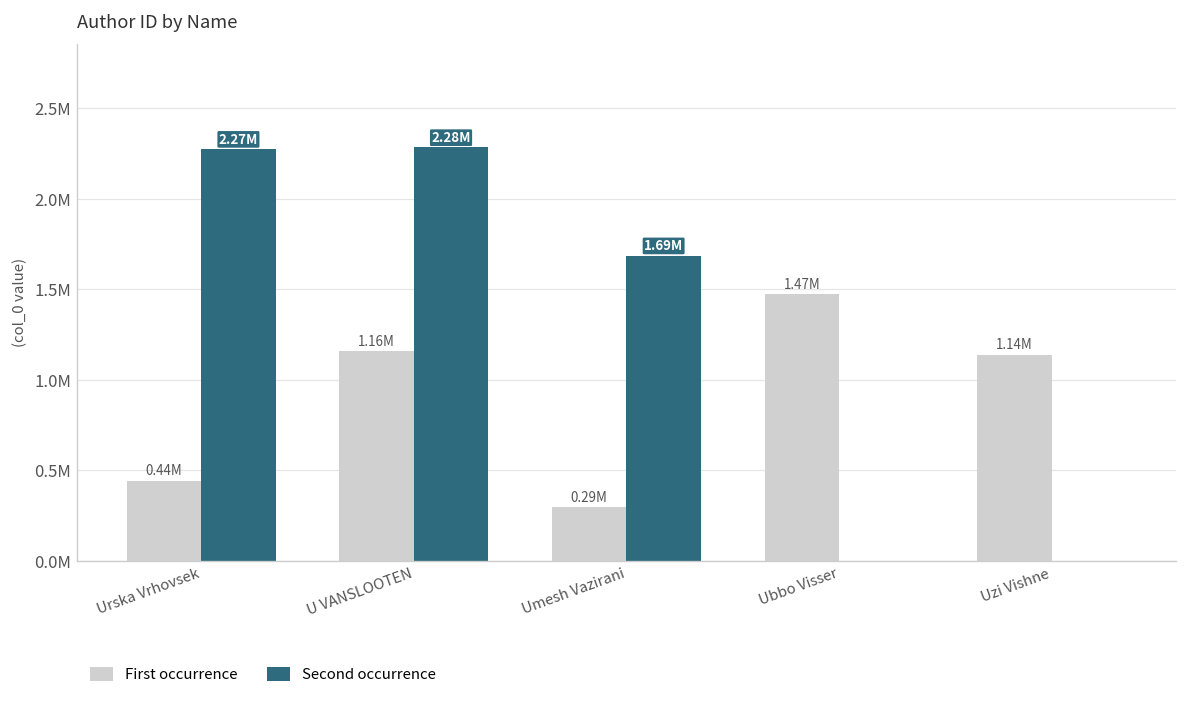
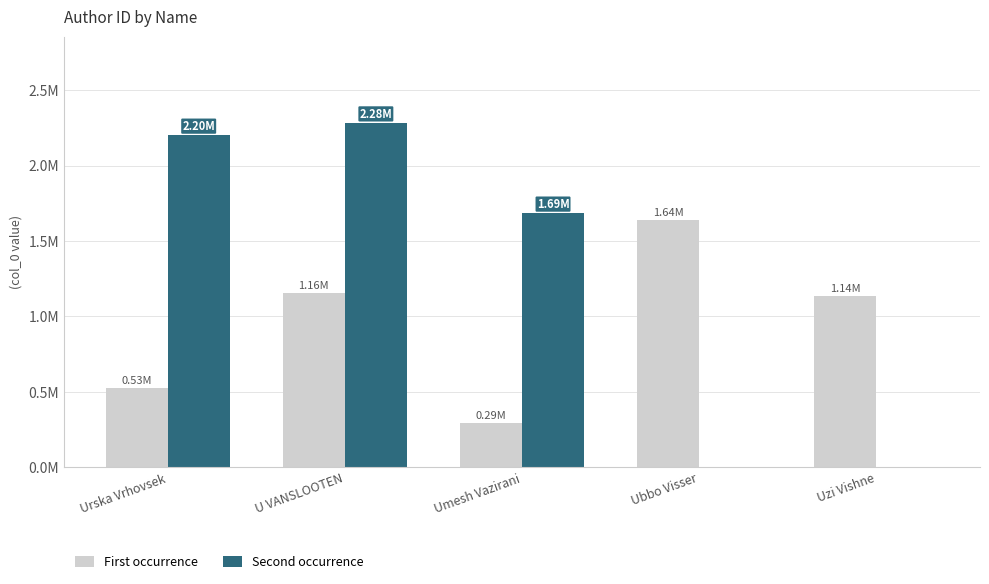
First occurrence, Urska Vrhovsek: 0.44M -> 0.53M
Second occurrence, Urska Vrhovsek: 2.27M -> 2.20M
First occurrence, Ubbo Visser: 1.47M -> 1.64M
